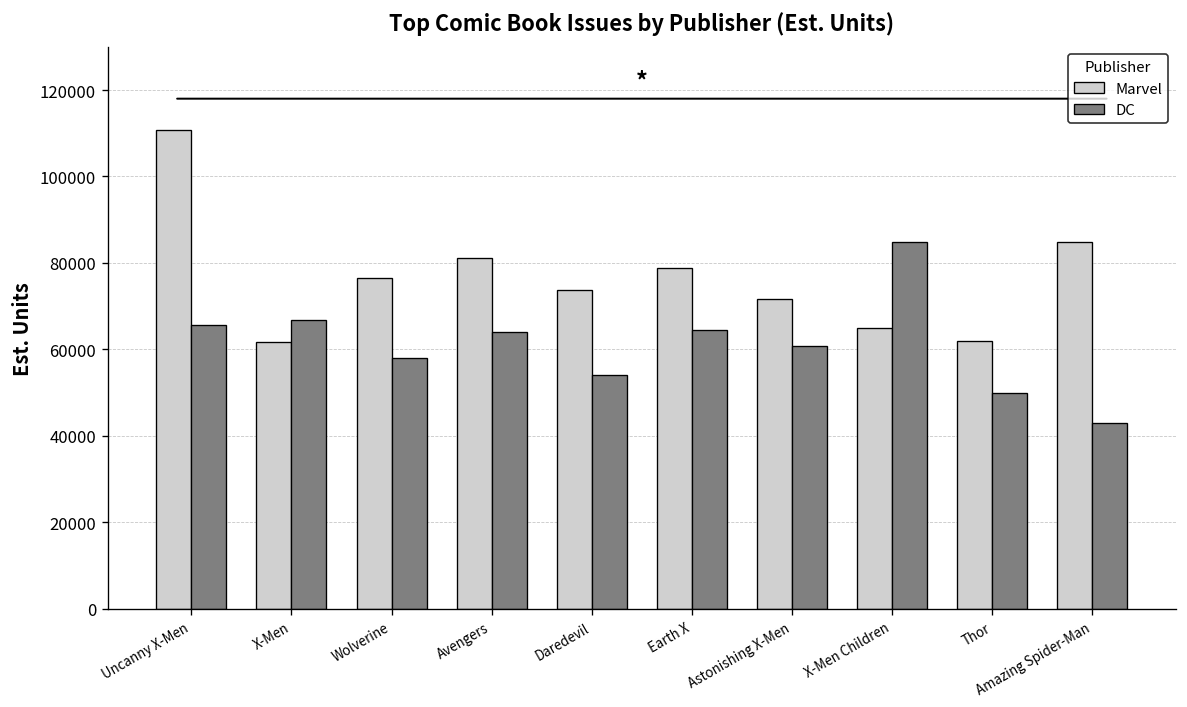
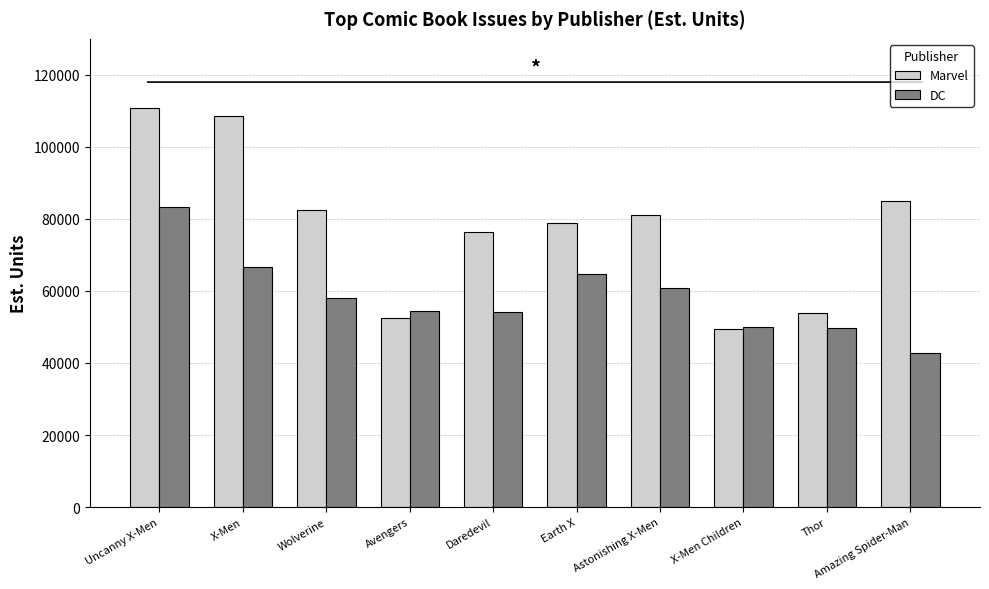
DC, Uncanny X-Men: 66000 -> 83000
Marvel, X-Men: 62000 -> 109000
Marvel, Wolverine: 77000 -> 82000
Marvel, Avengers: 81000 -> 53000
DC, Avengers: 64000 -> 55000
Marvel, Daredevil: 74000 -> 76000
Marvel, Astonishing X-Men: 72000 -> 81000
Marvel, X-Men Children: 65000 -> 49000
DC, X-Men Children: 85000 -> 50000
Marvel, Thor: 62000 -> 54000
